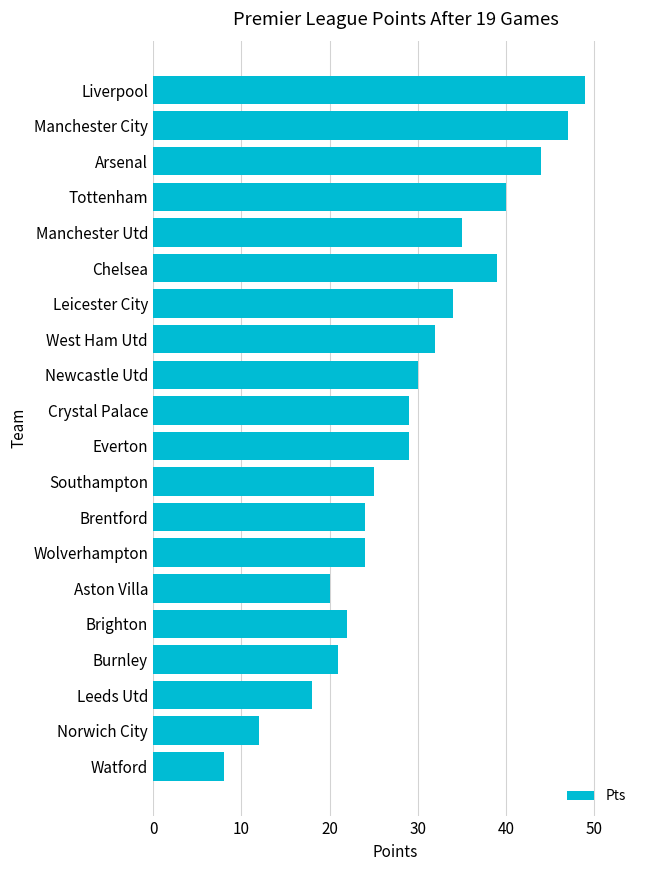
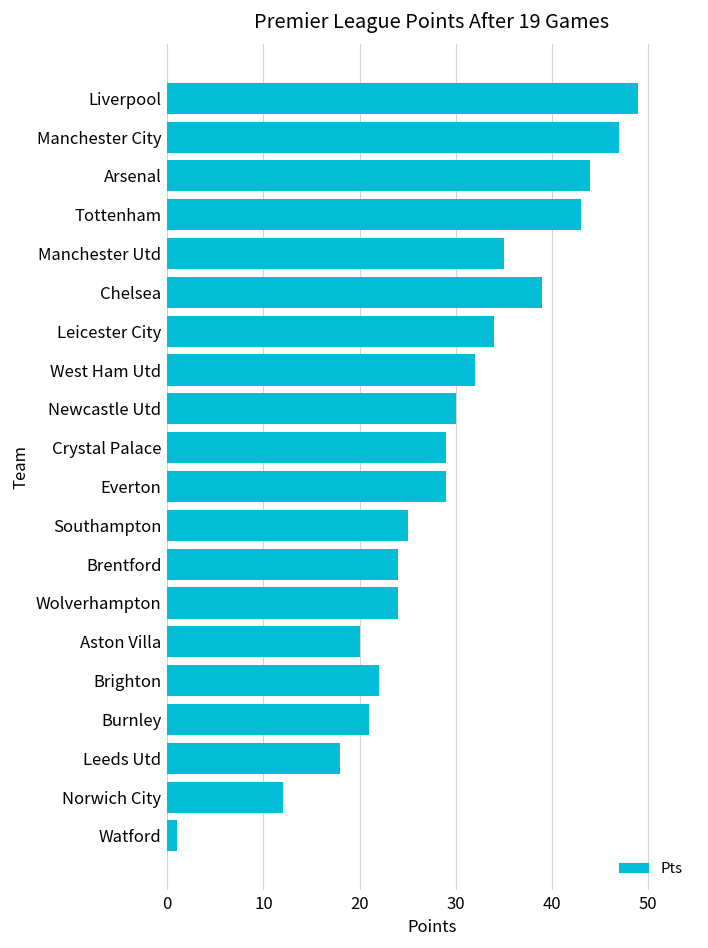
Tottenham: 40 -> 43
Watford: 8 -> 1
